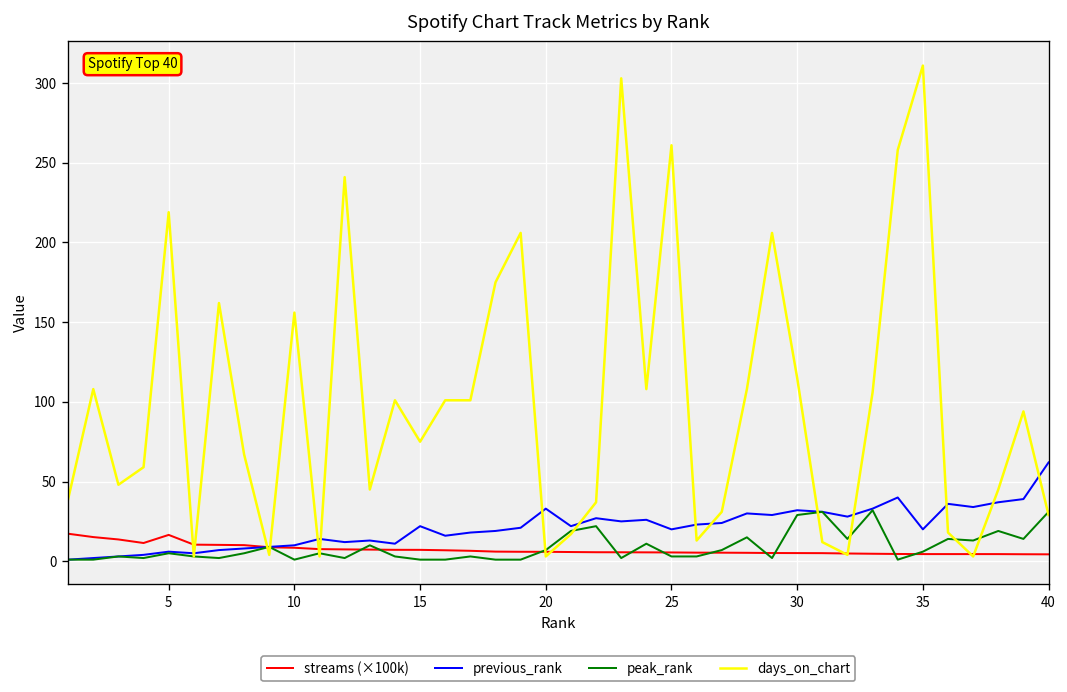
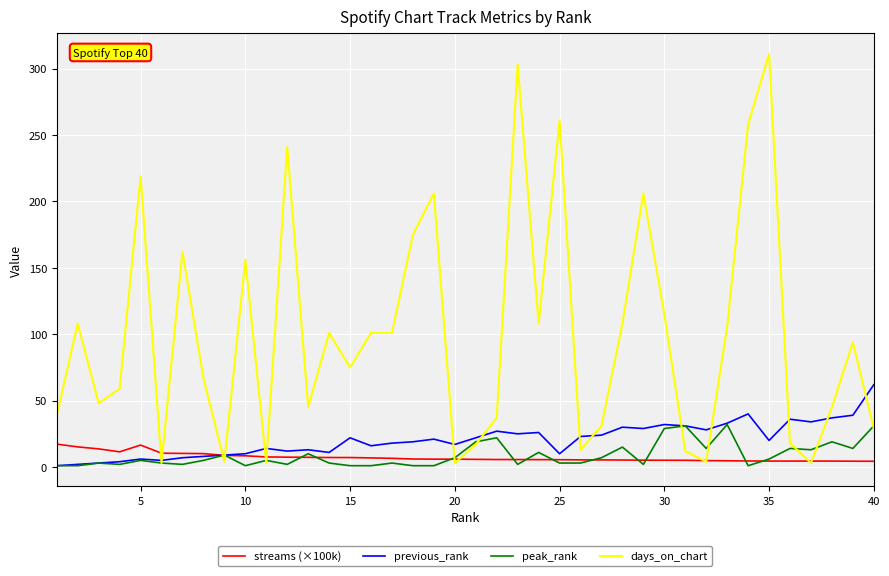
previous_rank, 20: 33 -> 17
previous_rank, 25: 20 -> 10
